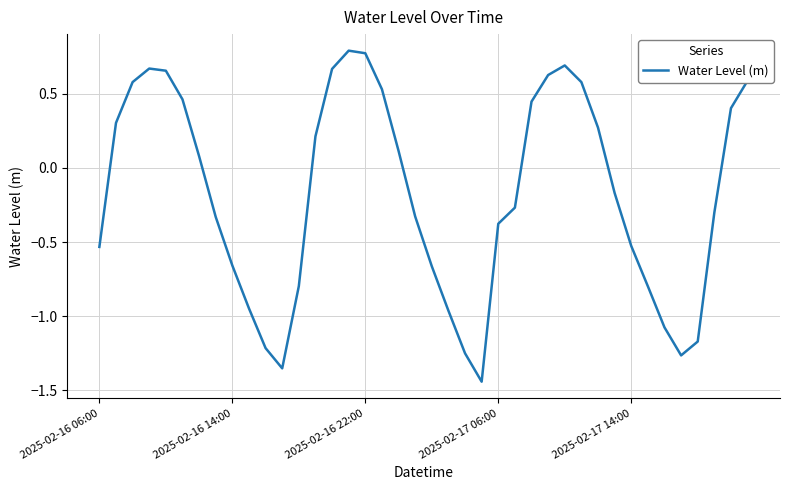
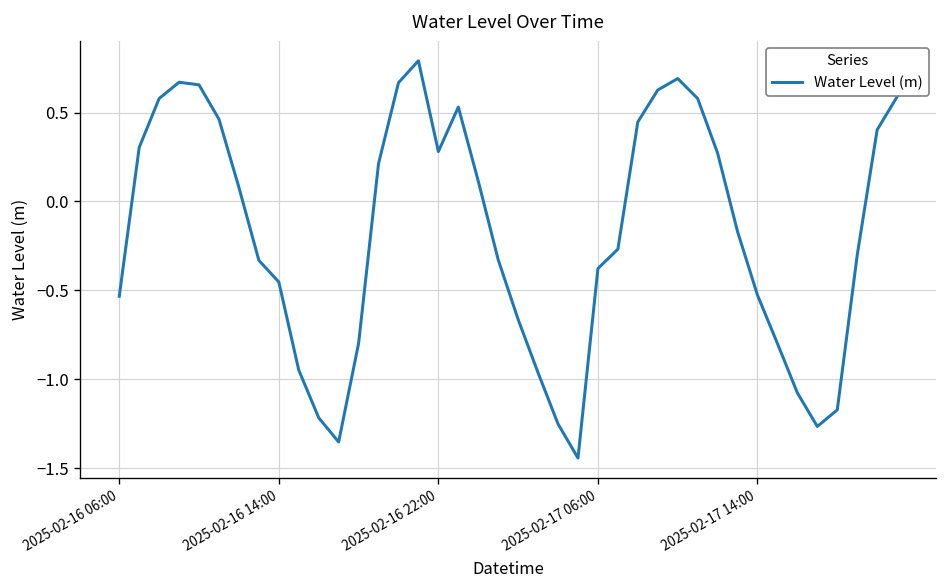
2025-02-16 14:00: -0.66 -> -0.45
2025-02-16 22:00: 0.77 -> 0.28
